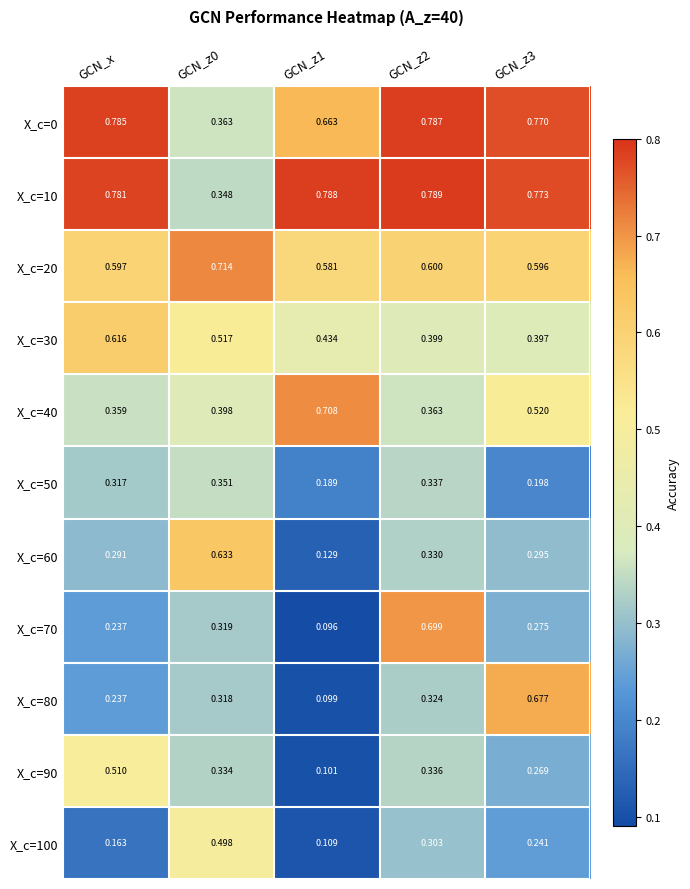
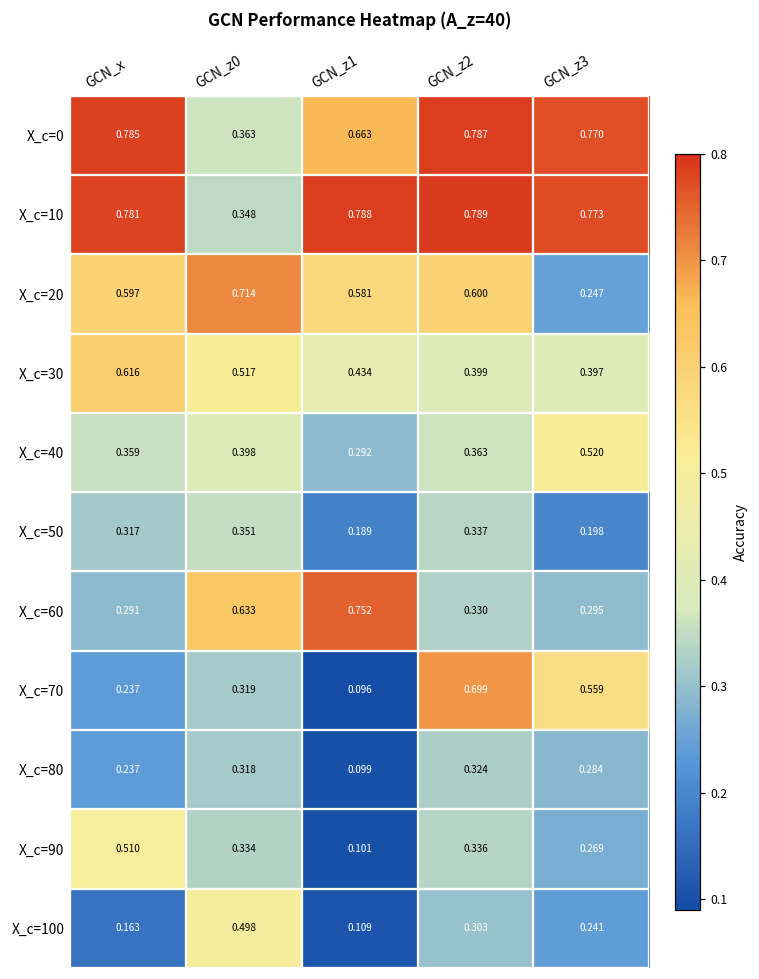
X_c=20, GCN_z3: 0.596 -> 0.247
X_c=40, GCN_z1: 0.708 -> 0.292
X_c=60, GCN_z1: 0.129 -> 0.752
X_c=70, GCN_z3: 0.275 -> 0.559
X_c=80, GCN_z3: 0.677 -> 0.284
